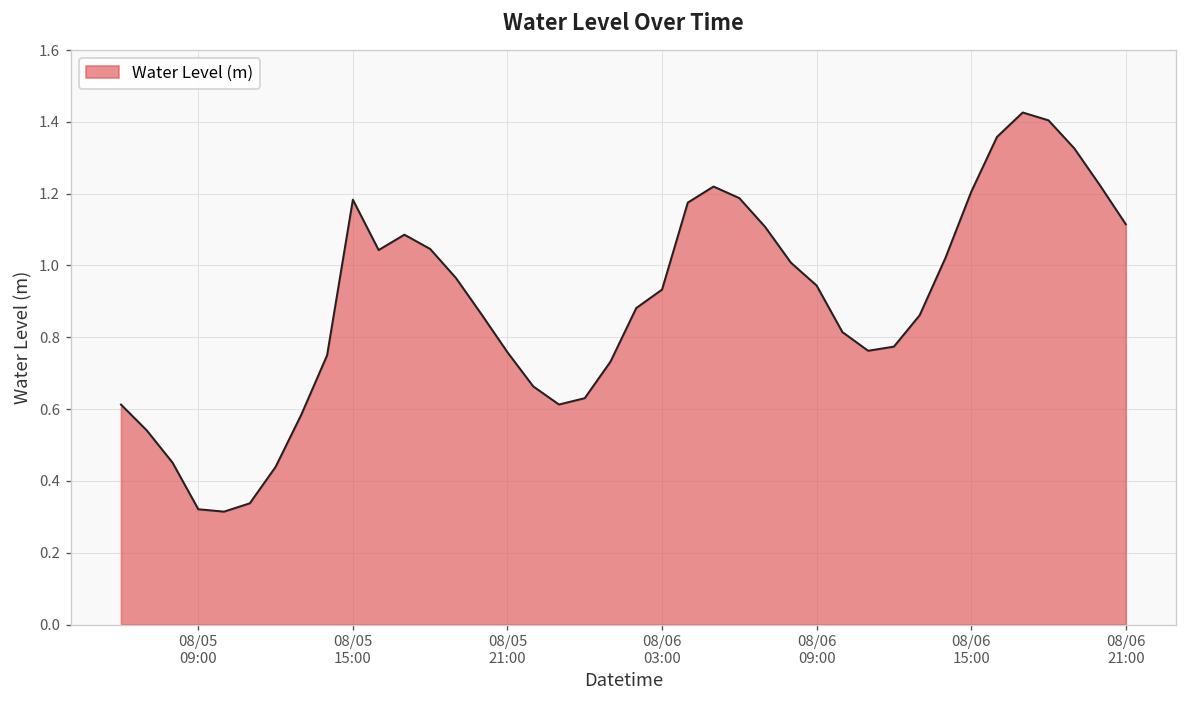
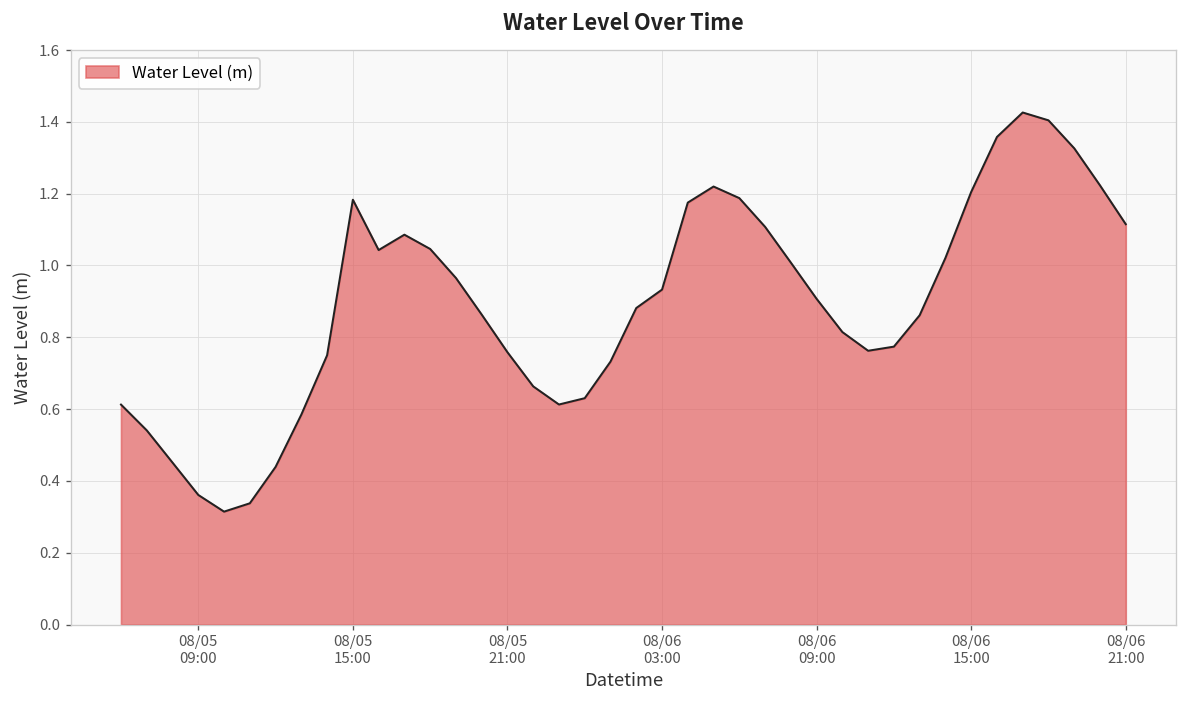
08/05 09:00: 0.32 -> 0.36
08/06 09:00: 0.94 -> 0.91
